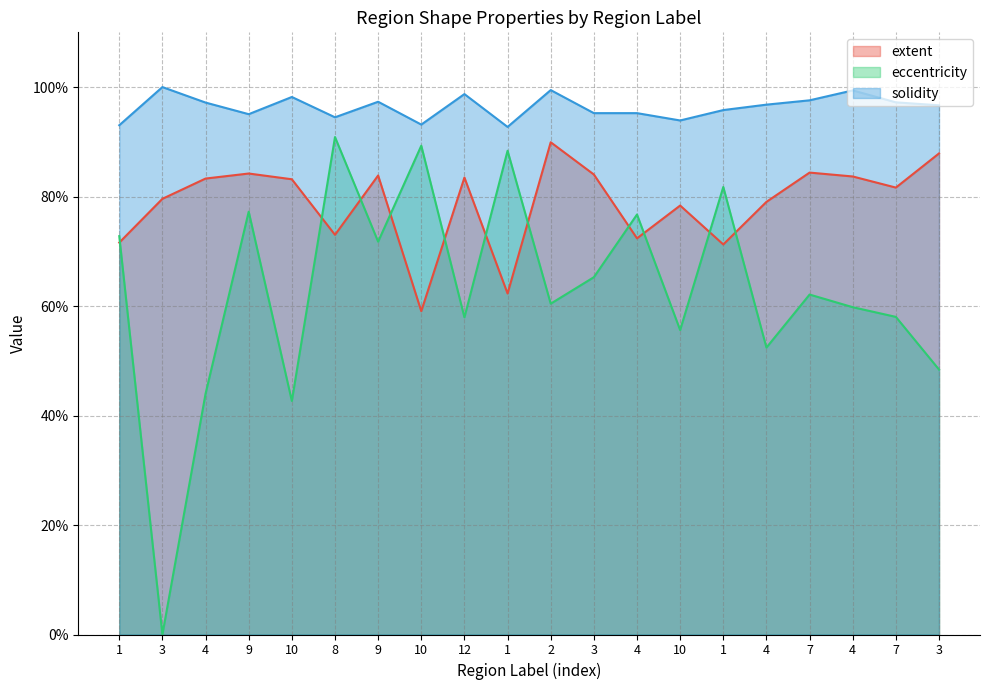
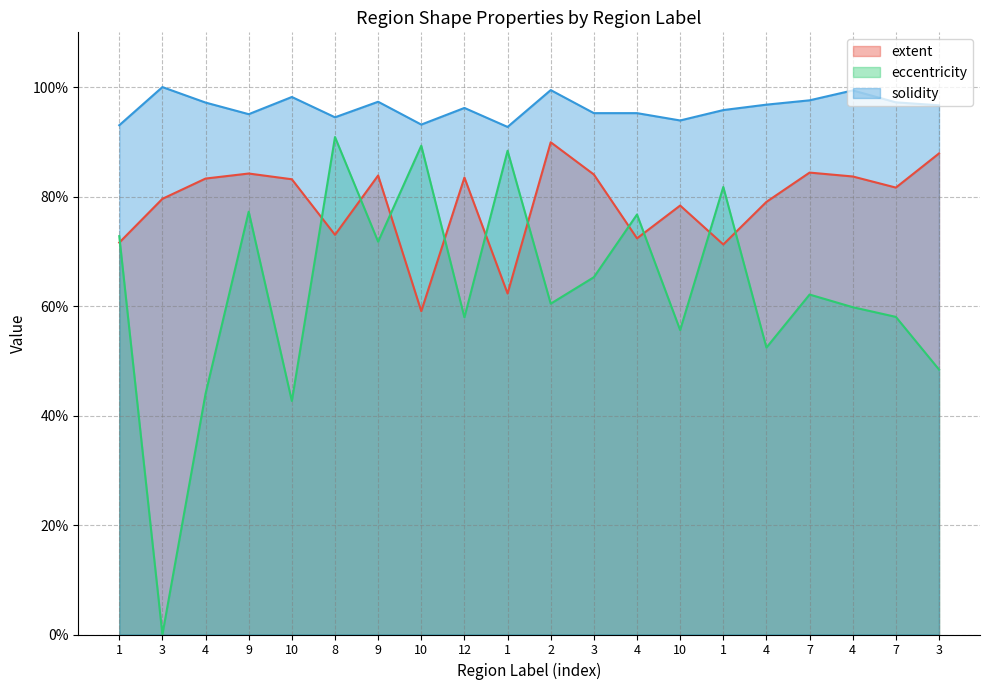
solidity, 12: 99% -> 96%
